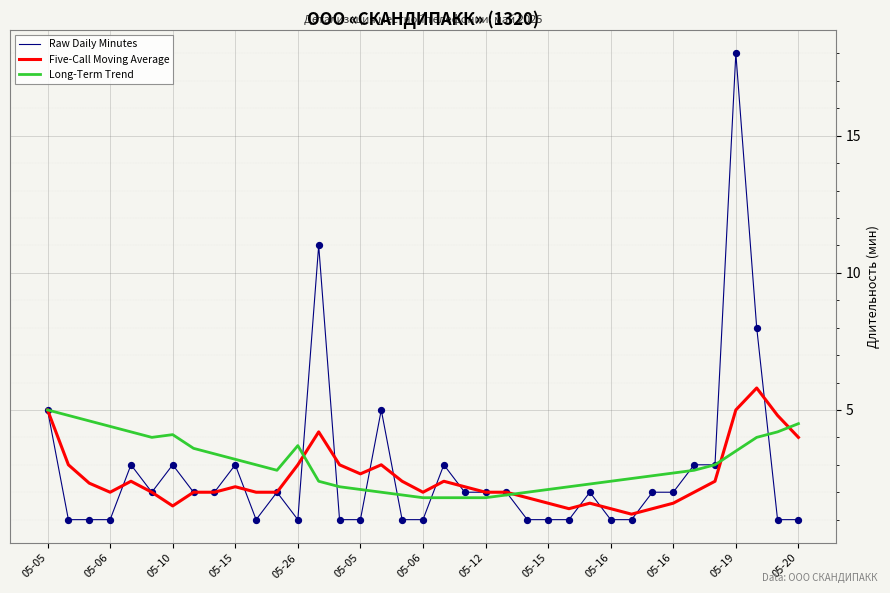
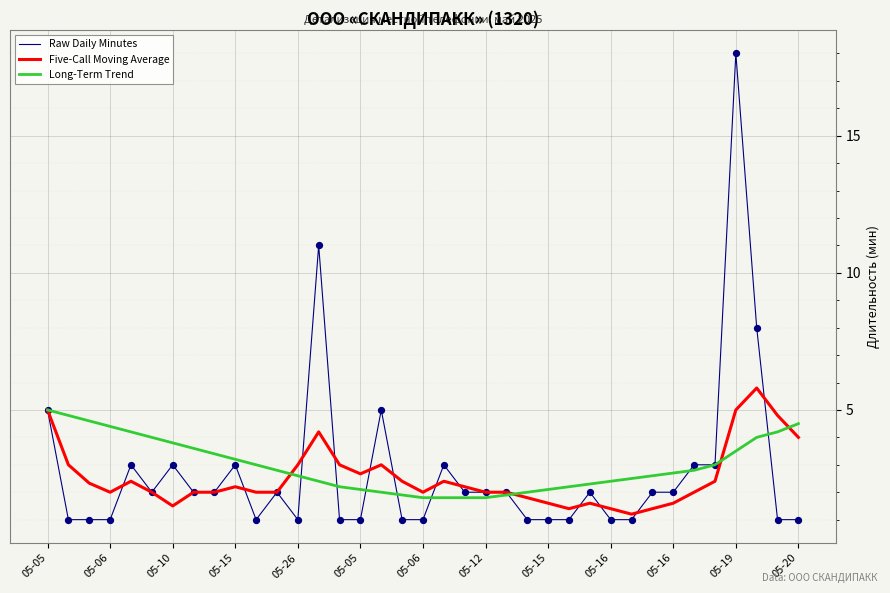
Long-Term Trend, 05-10: 4.1 -> 3.8
Long-Term Trend, 05-26: 3.7 -> 2.6
